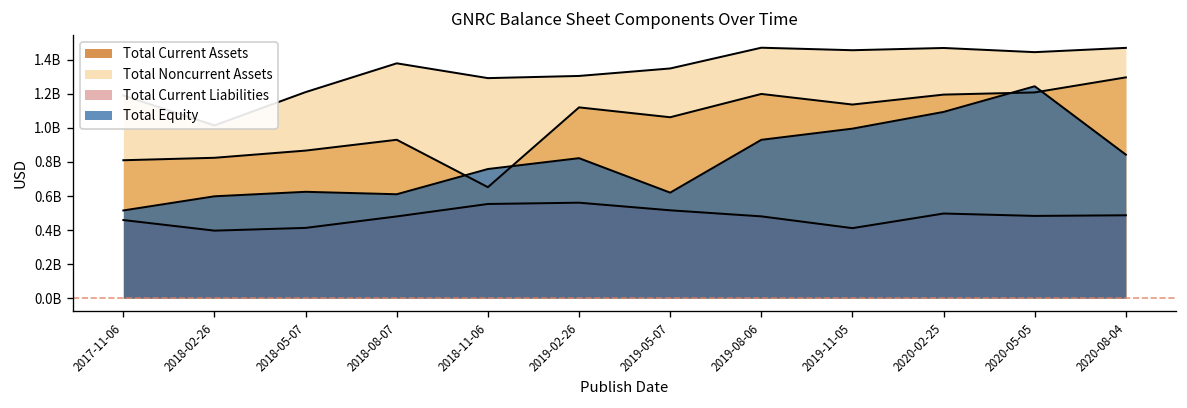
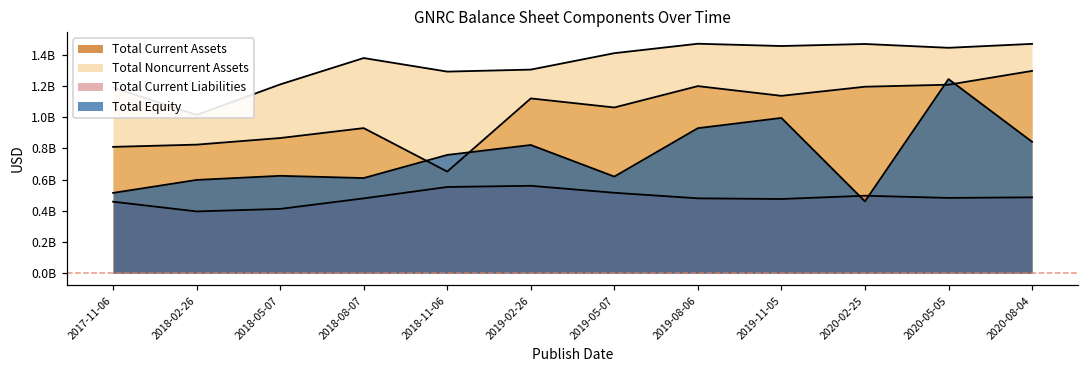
Total Noncurrent Assets, 2019-05-07: 1350000000 -> 1410000000
Total Current Liabilities, 2019-11-05: 410000000 -> 480000000
Total Equity, 2020-02-25: 1090000000 -> 460000000
